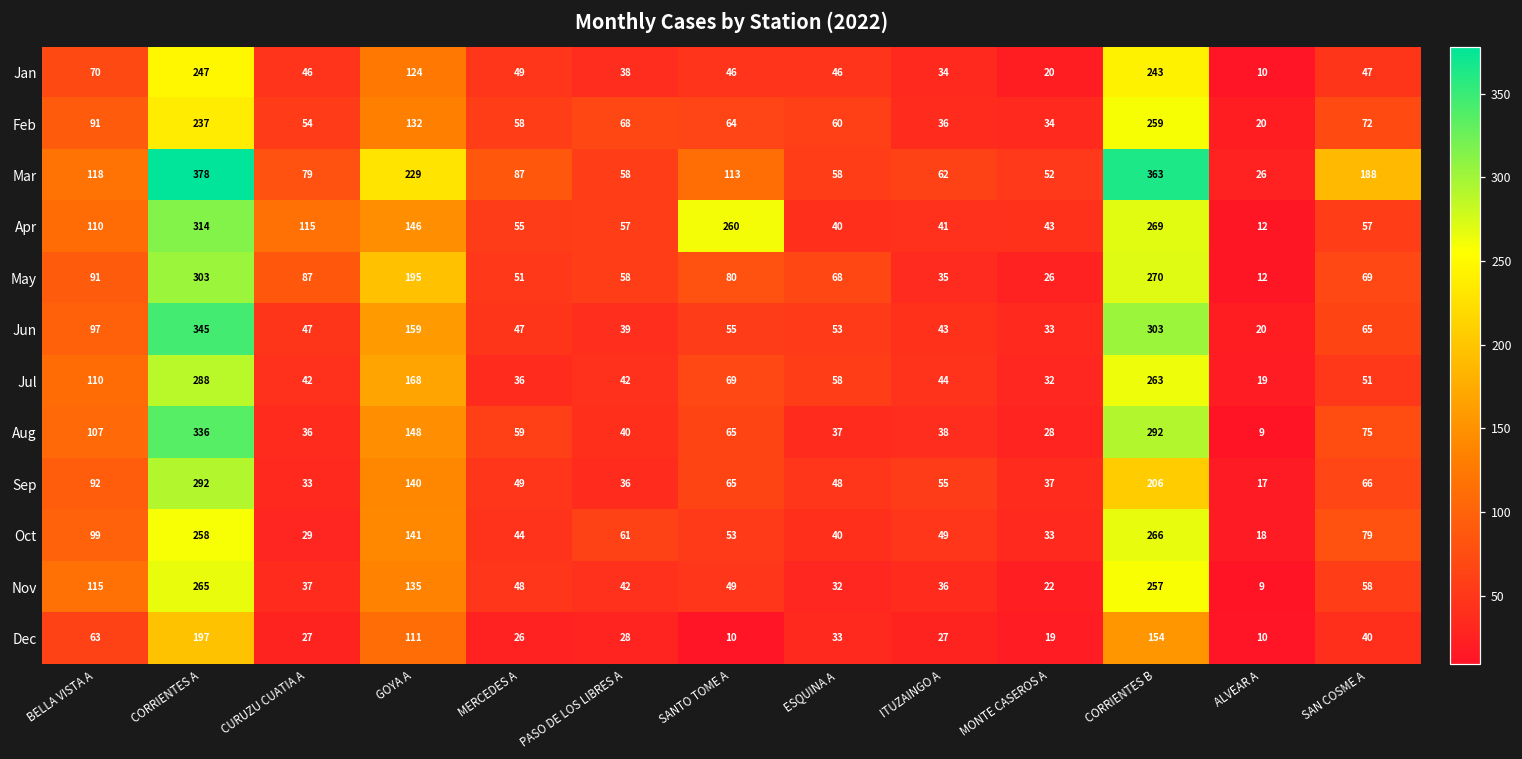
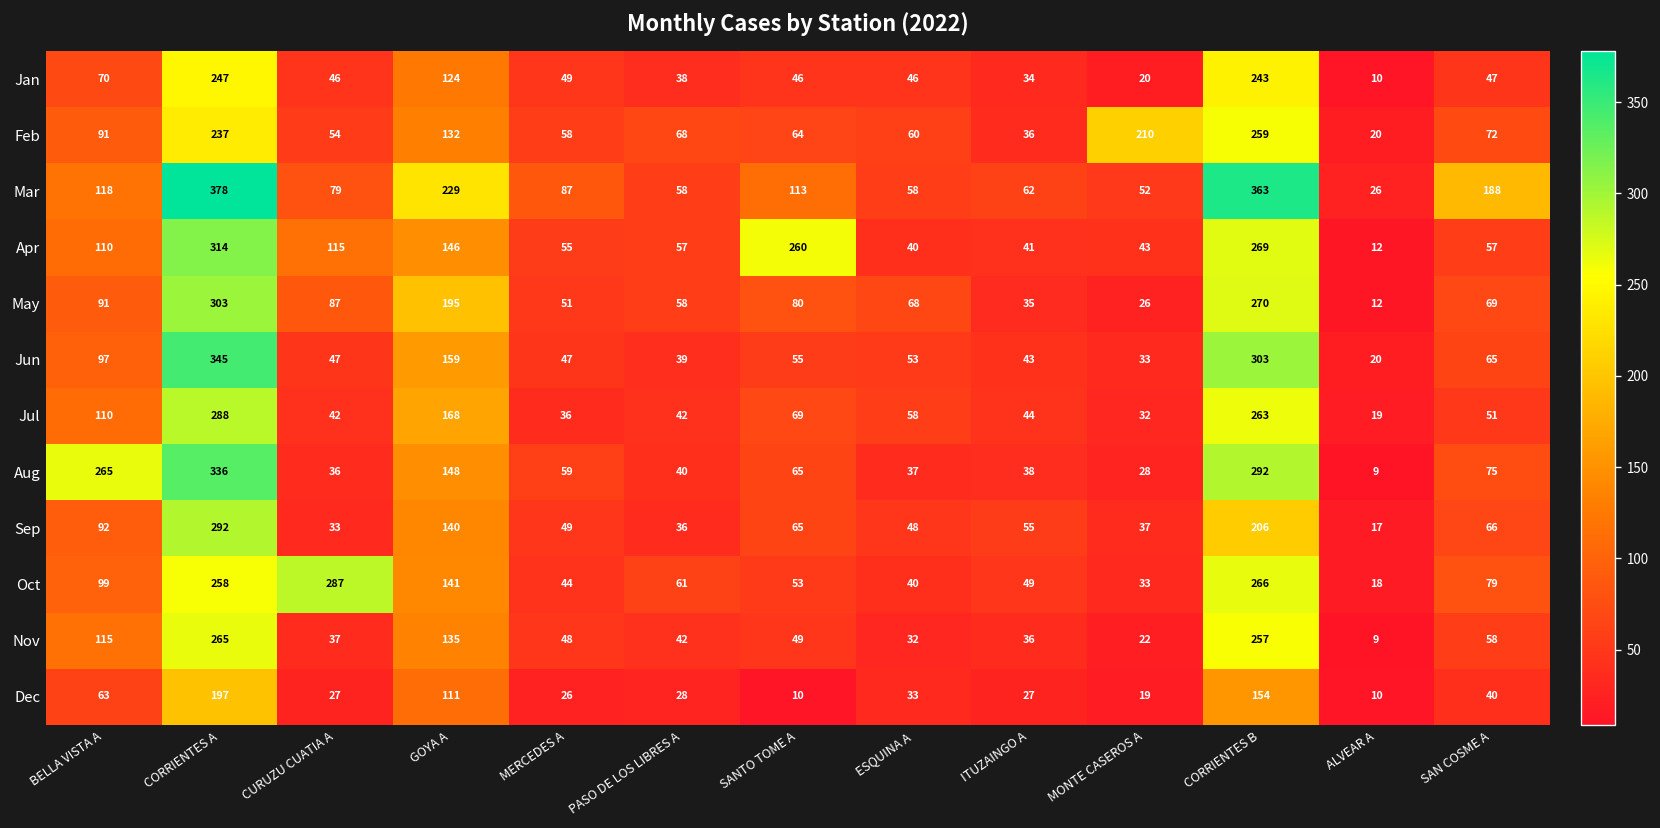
Feb, MONTE CASEROS A: 34 -> 210
Aug, BELLA VISTA A: 107 -> 265
Oct, CURUZU CUATIA A: 29 -> 287
